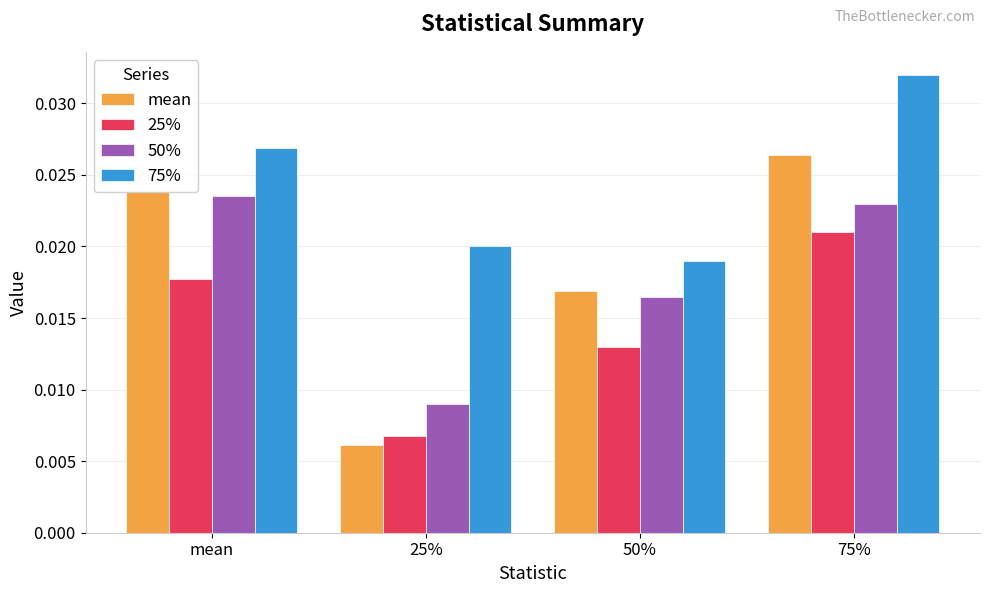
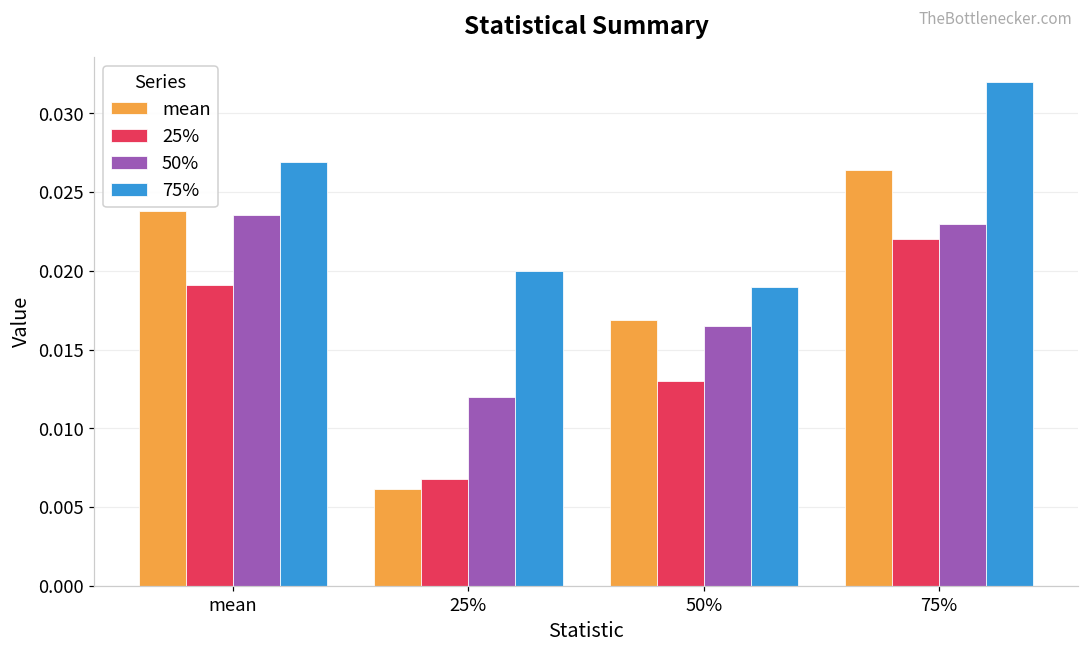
25%, mean: 0.0177 -> 0.0191
50%, 25%: 0.009 -> 0.012
25%, 75%: 0.021 -> 0.022
